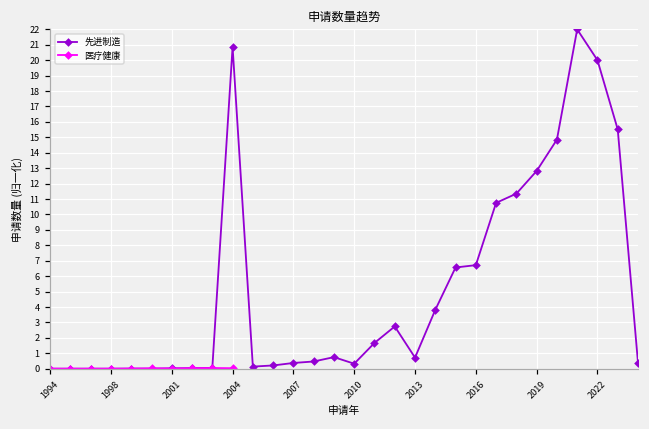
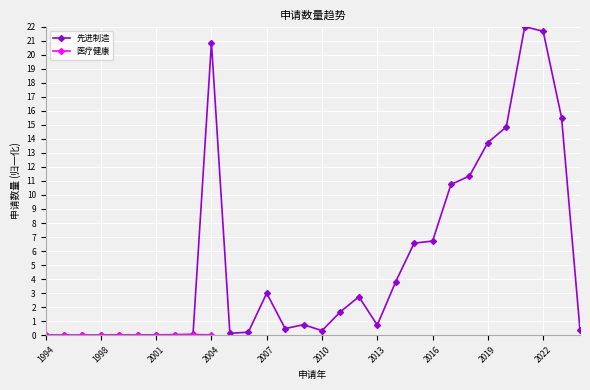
先进制造, 2007: 0.4 -> 3.0
先进制造, 2019: 12.8 -> 13.7
先进制造, 2022: 20.0 -> 21.7
